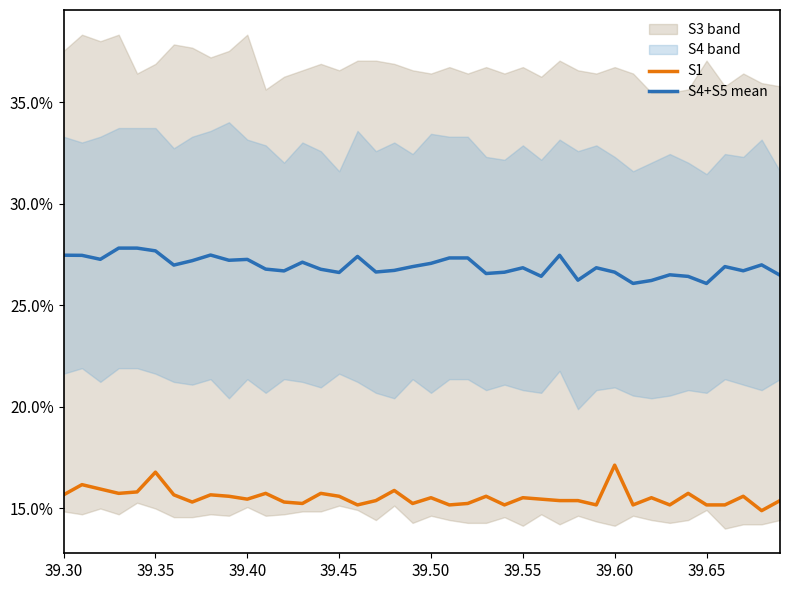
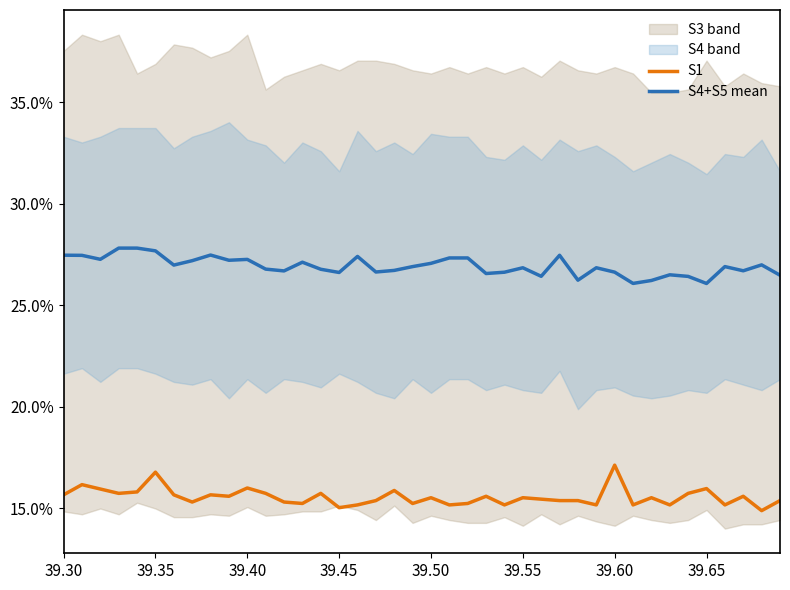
S1, 39.40: 15.5% -> 16.0%
S1, 39.45: 15.6% -> 15.0%
S1, 39.65: 15.2% -> 16.0%
